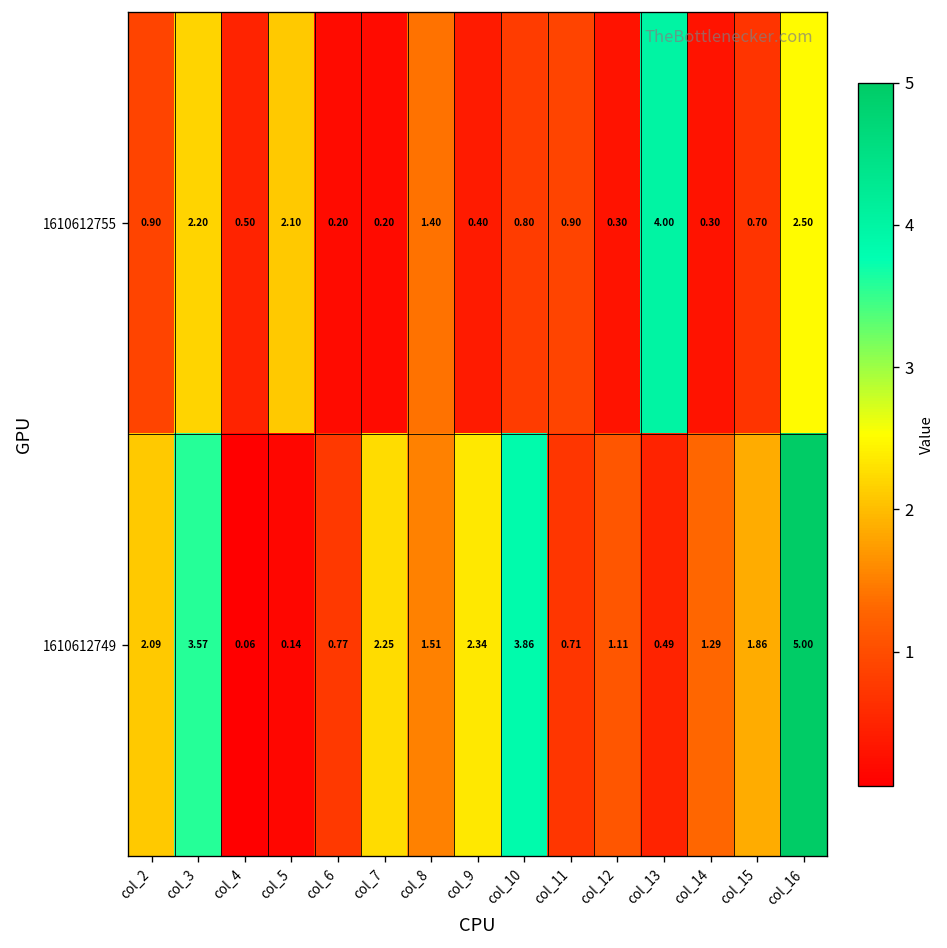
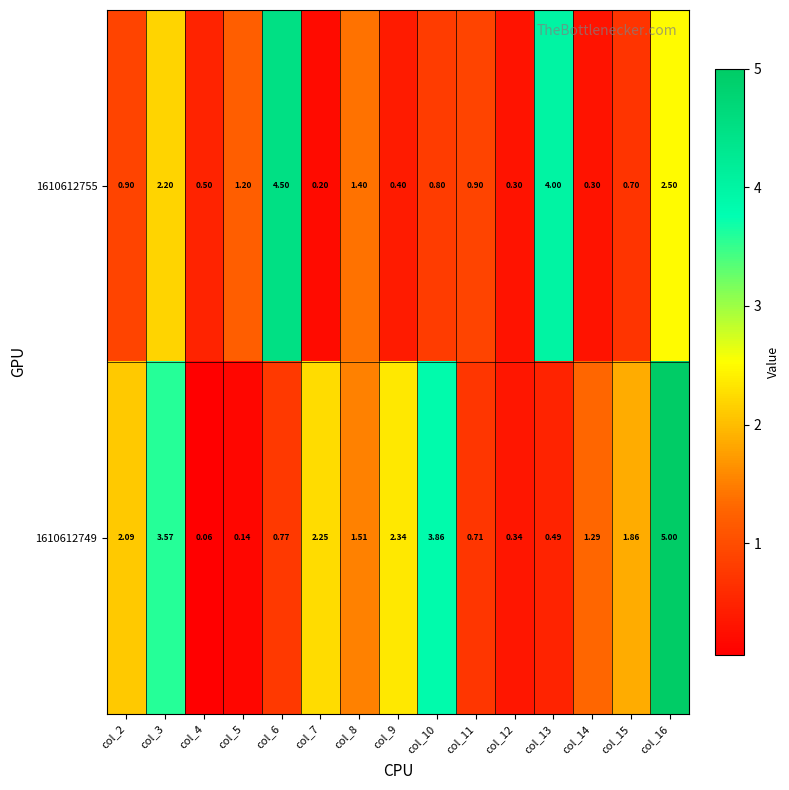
1610612755, col_5: 2.10 -> 1.20
1610612755, col_6: 0.20 -> 4.50
1610612749, col_12: 1.11 -> 0.34
